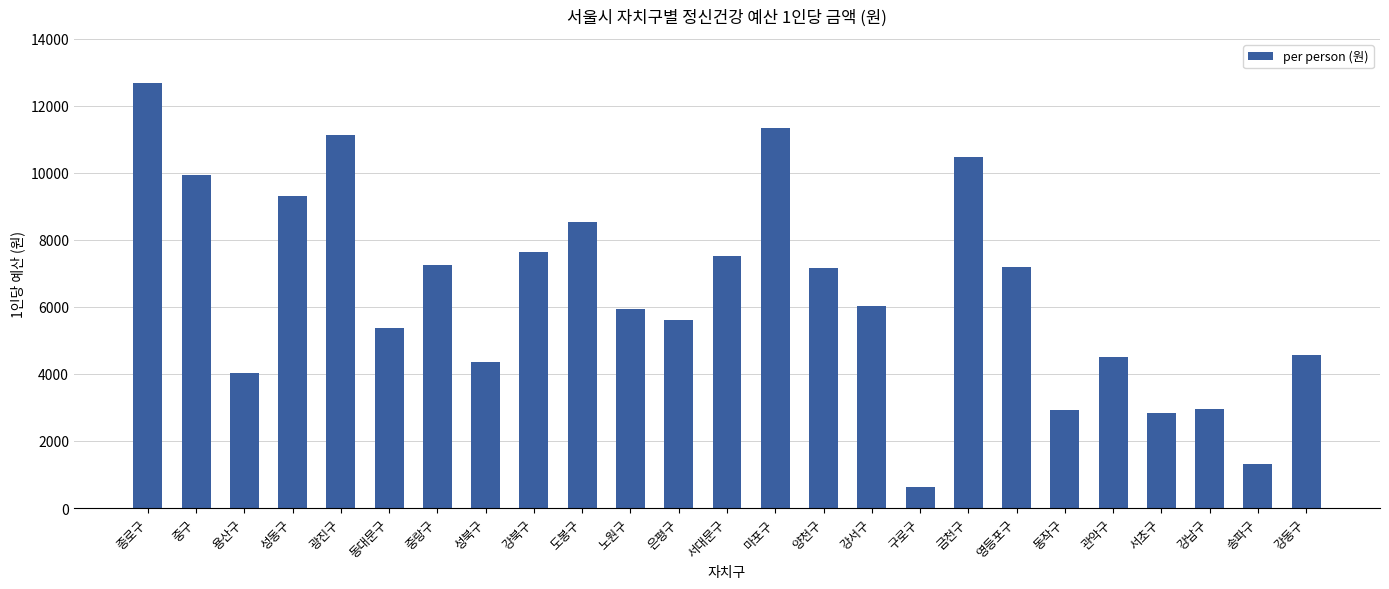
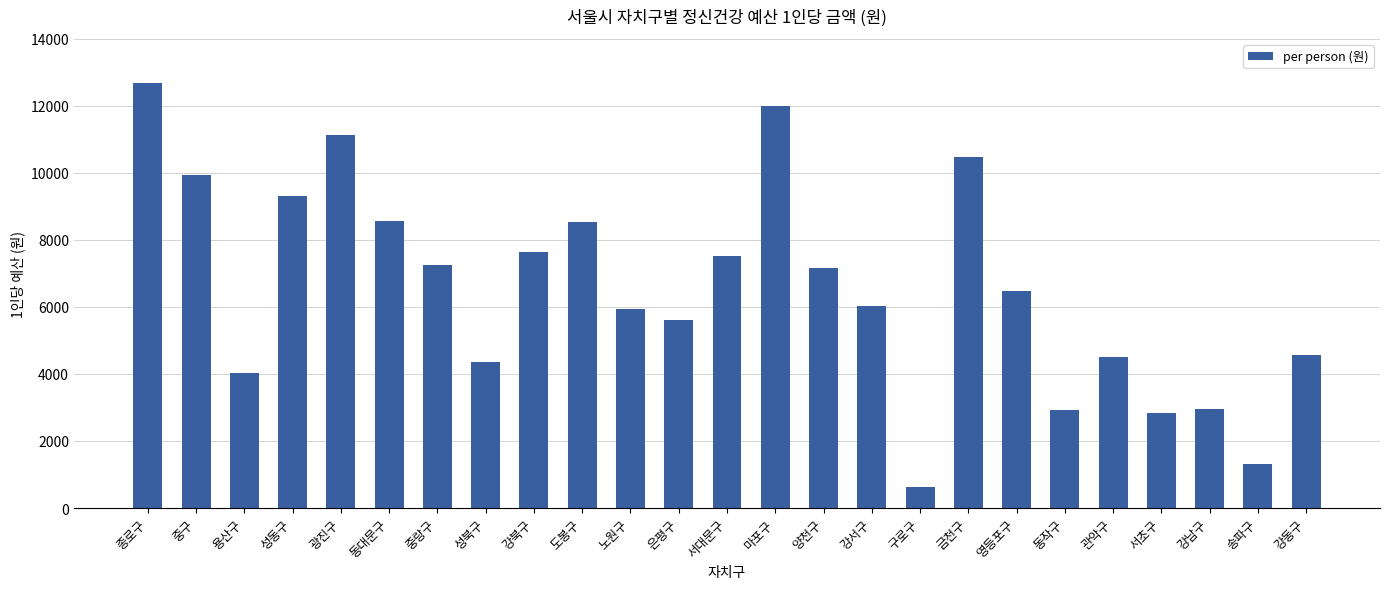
동대문구: 5400 -> 8600
마포구: 11300 -> 12000
영등포구: 7200 -> 6500
